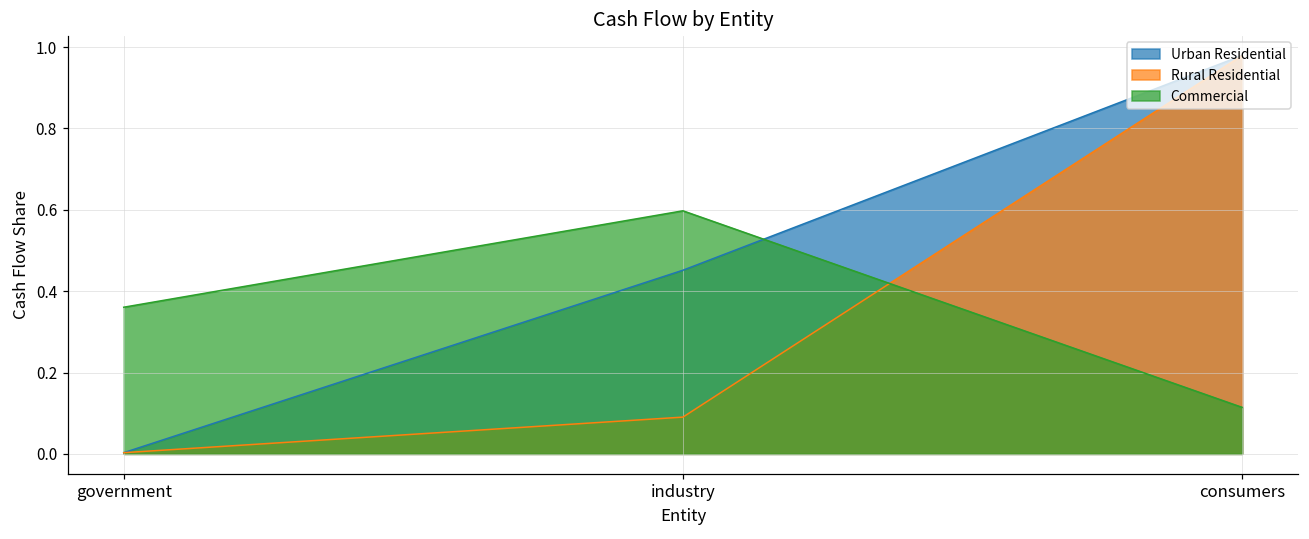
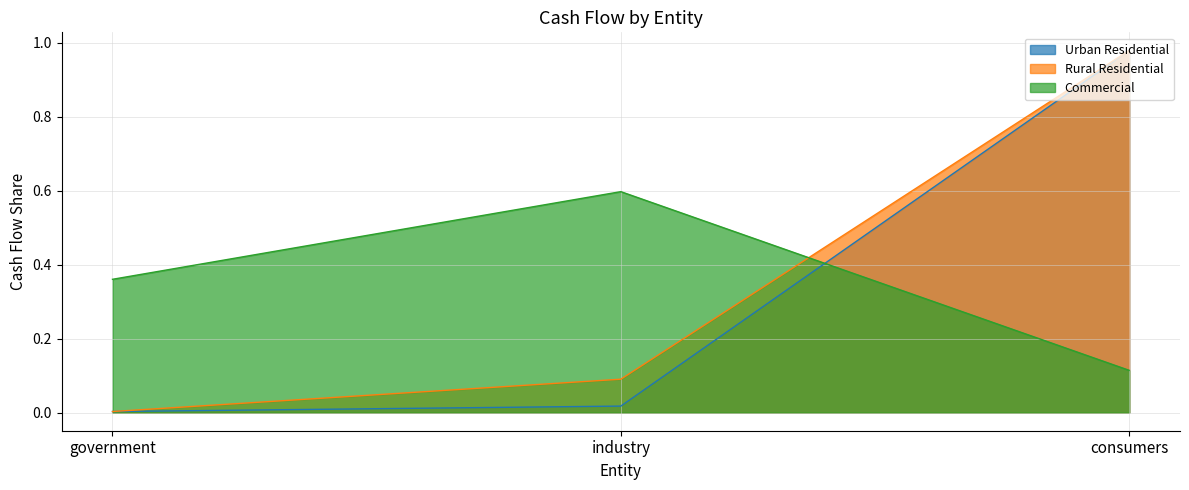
Urban Residential, industry: 0.45 -> 0.02
